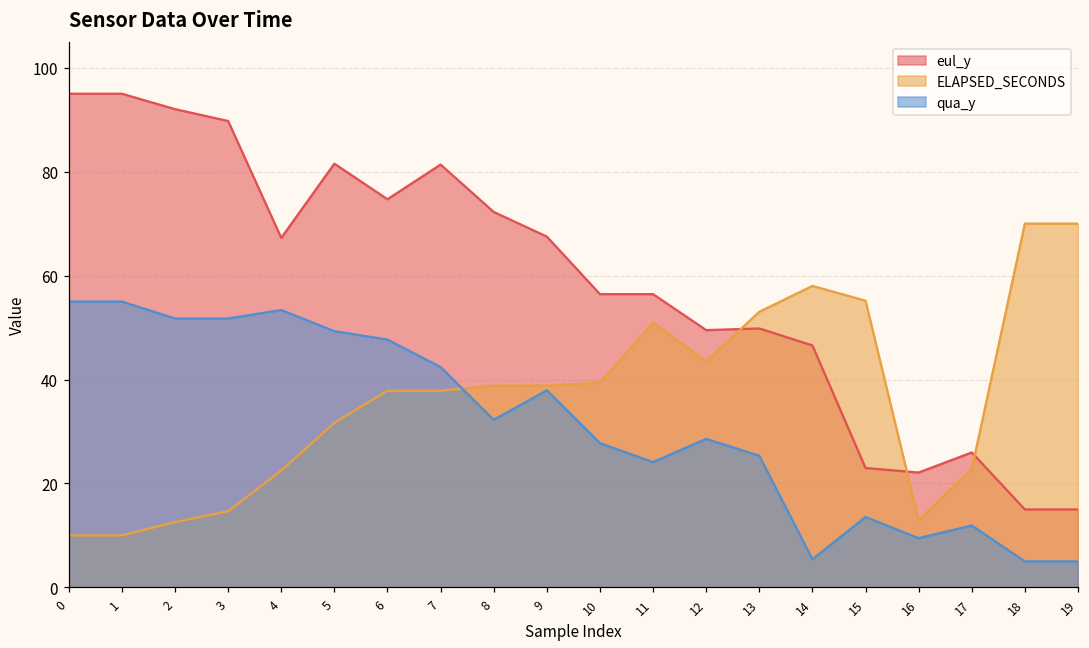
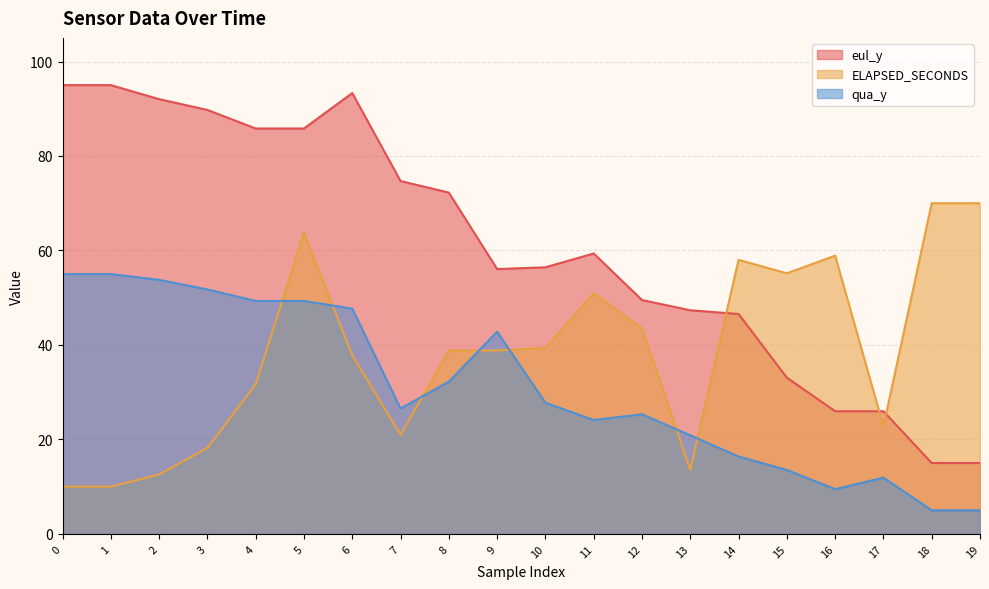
qua_y, 2: 52 -> 54
ELAPSED_SECONDS, 3: 15 -> 18
eul_y, 4: 67 -> 86
ELAPSED_SECONDS, 4: 22 -> 32
qua_y, 4: 53 -> 49
eul_y, 5: 82 -> 86
ELAPSED_SECONDS, 5: 32 -> 64
eul_y, 6: 75 -> 93
eul_y, 7: 81 -> 75
ELAPSED_SECONDS, 7: 38 -> 21
qua_y, 7: 42 -> 27
eul_y, 9: 68 -> 56
qua_y, 9: 38 -> 43
eul_y, 11: 56 -> 59
qua_y, 12: 29 -> 25
eul_y, 13: 50 -> 47
ELAPSED_SECONDS, 13: 53 -> 14
qua_y, 13: 25 -> 21
qua_y, 14: 5 -> 16
eul_y, 15: 23 -> 33
eul_y, 16: 22 -> 26
ELAPSED_SECONDS, 16: 13 -> 59
